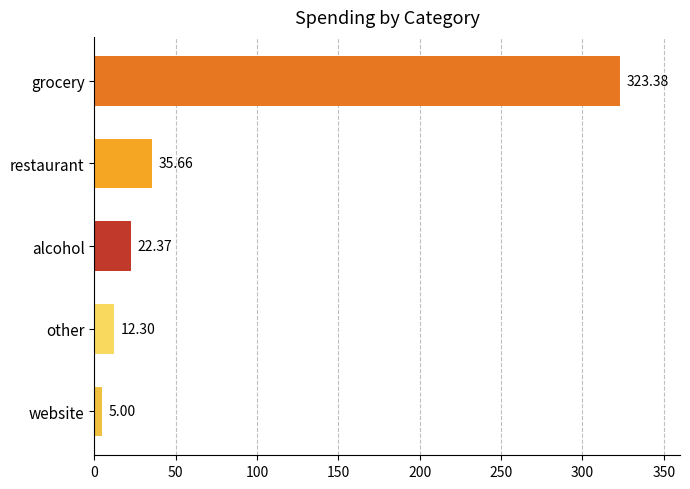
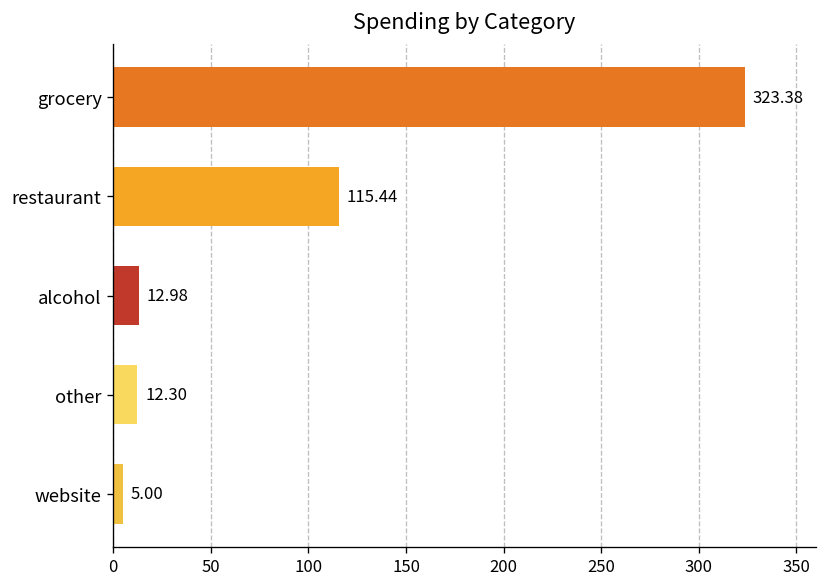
restaurant: 35.66 -> 115.44
alcohol: 22.37 -> 12.98
